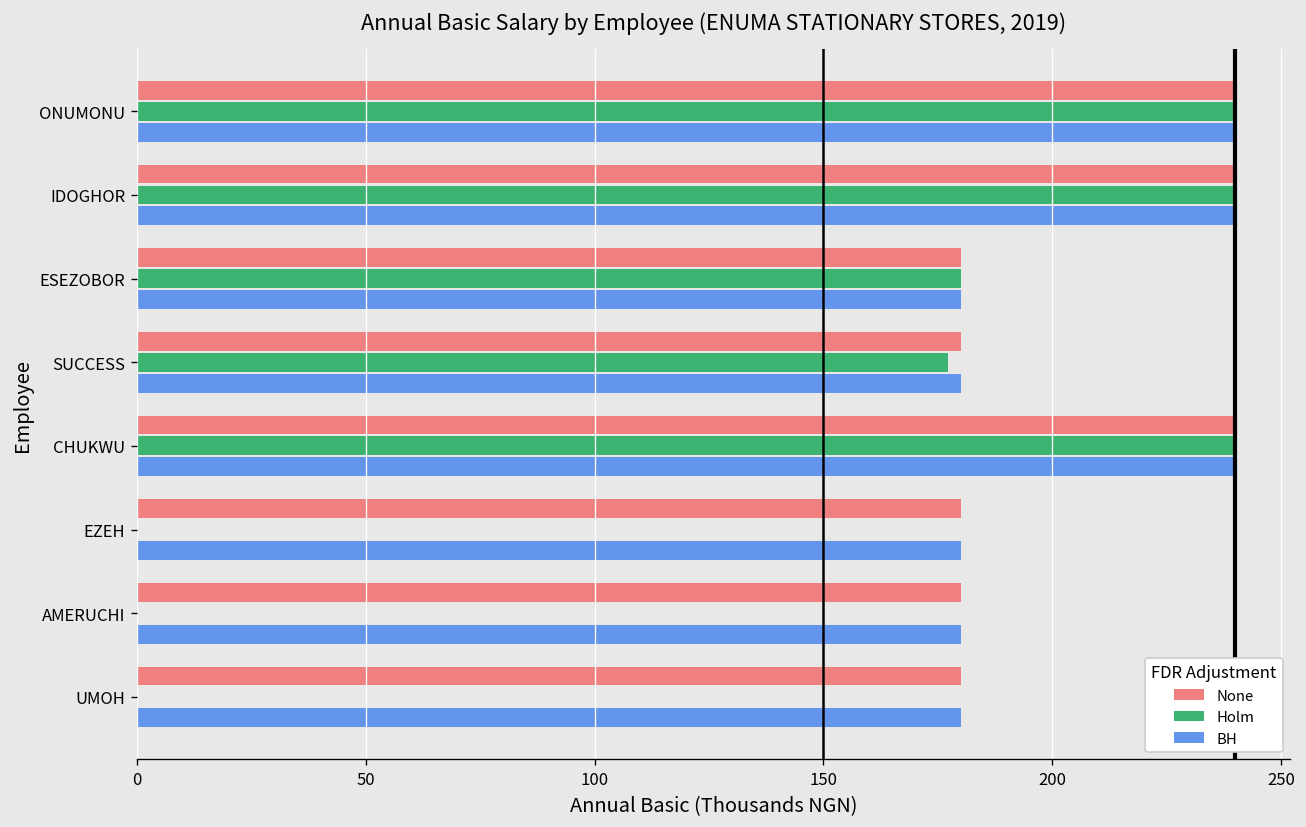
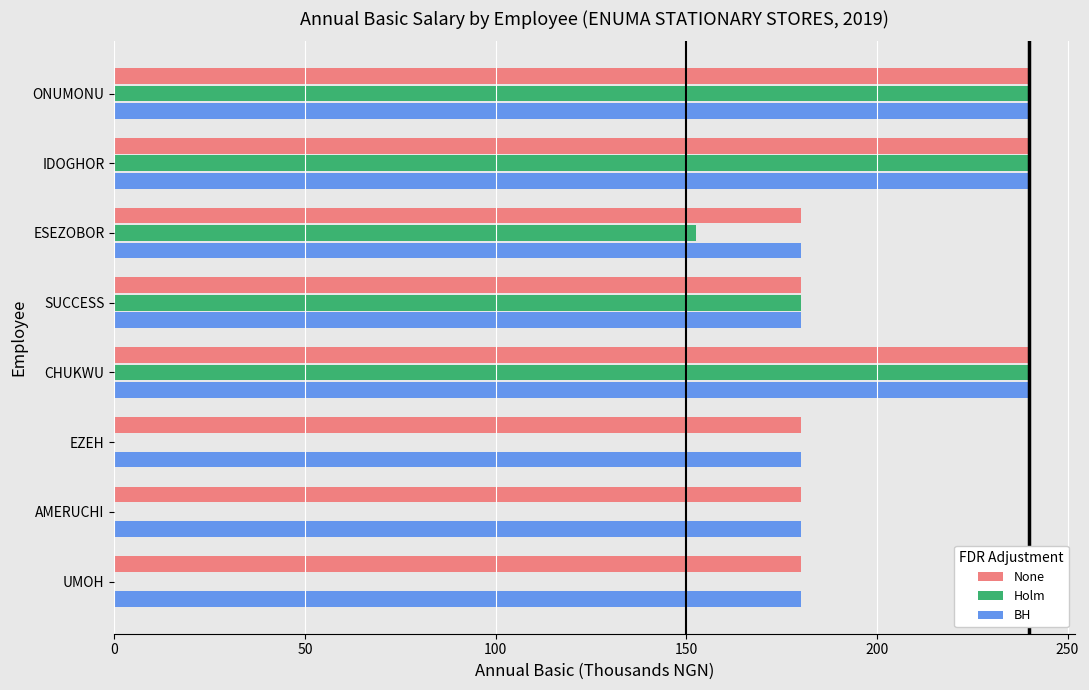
Holm, ESEZOBOR: 180 -> 152
Holm, SUCCESS: 177 -> 180
